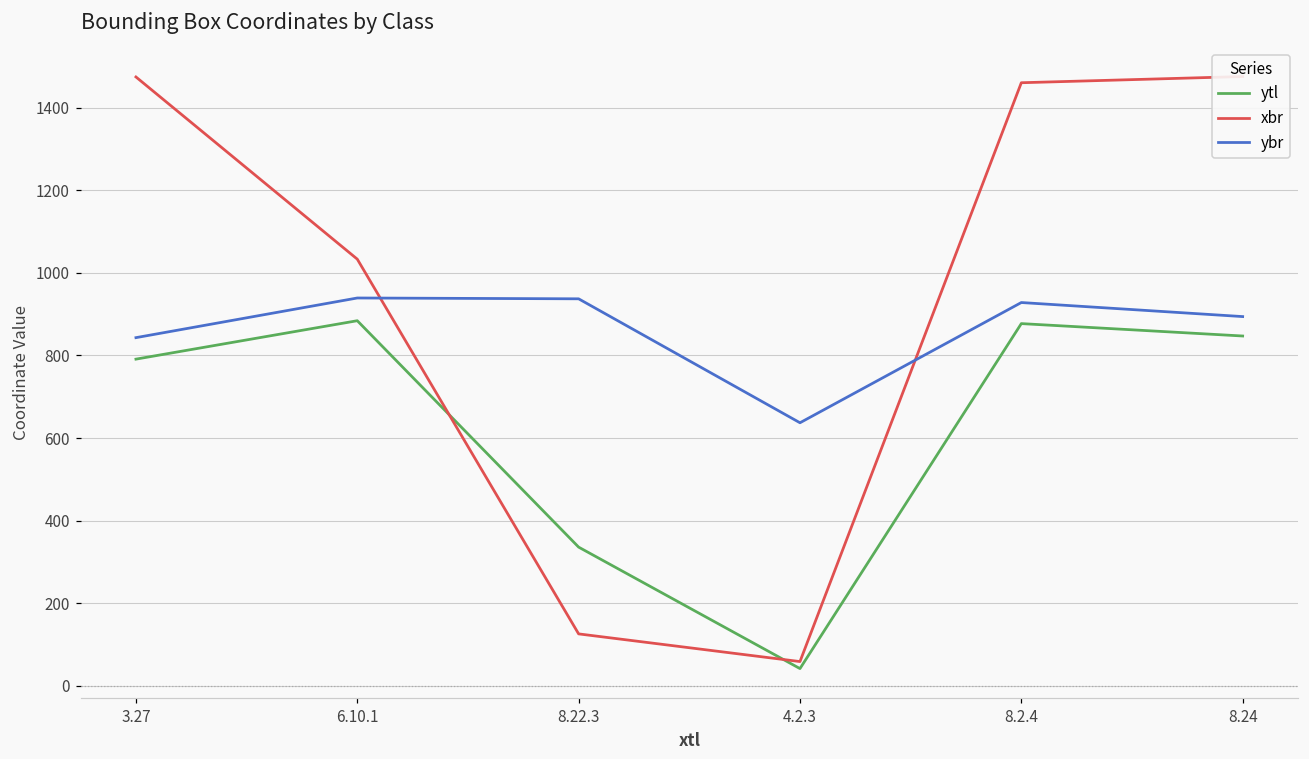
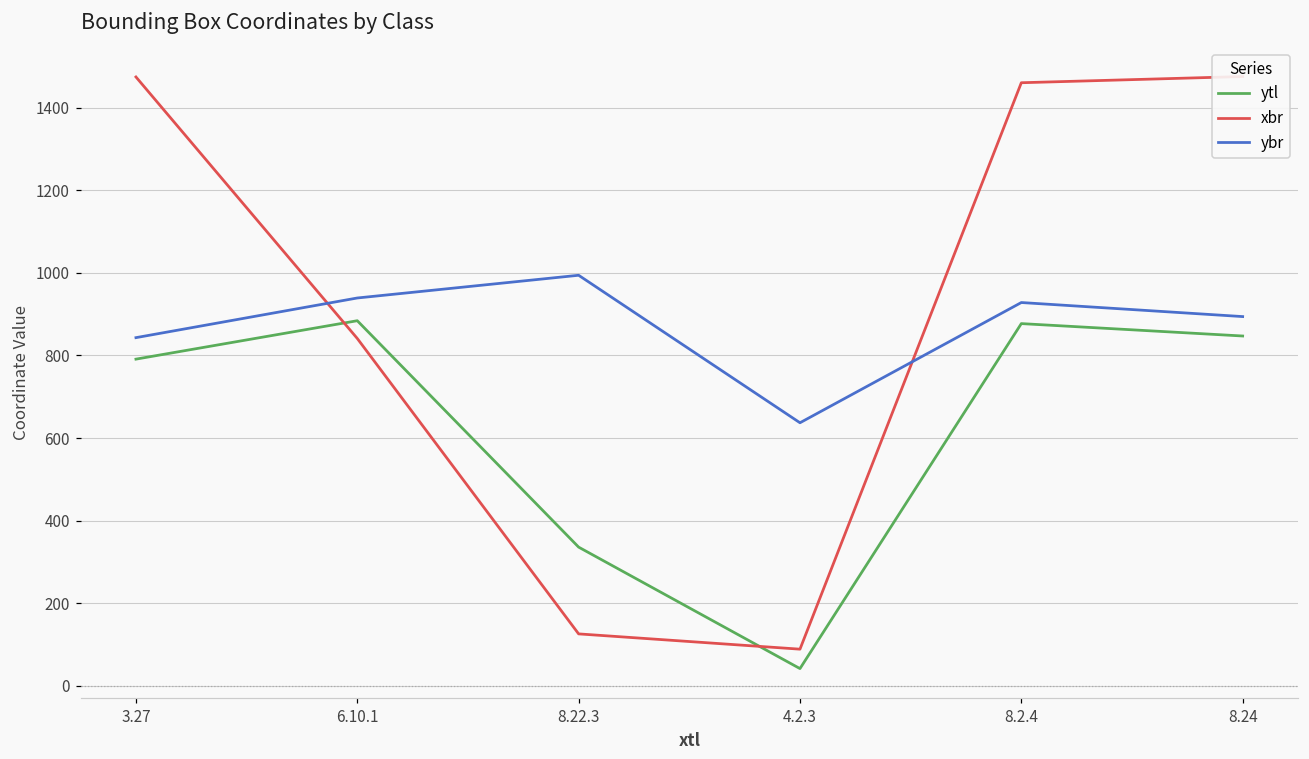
xbr, 6.10.1: 1030 -> 840
ybr, 8.22.3: 940 -> 990
xbr, 4.2.3: 60 -> 90
